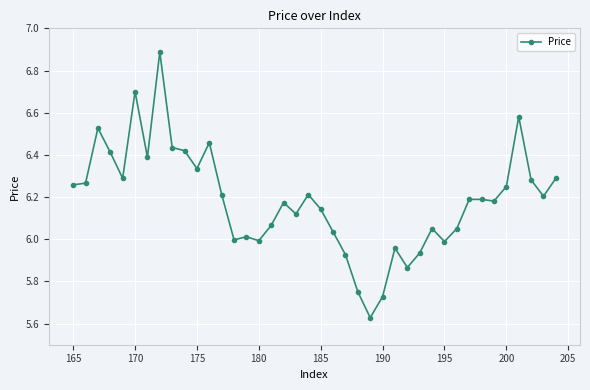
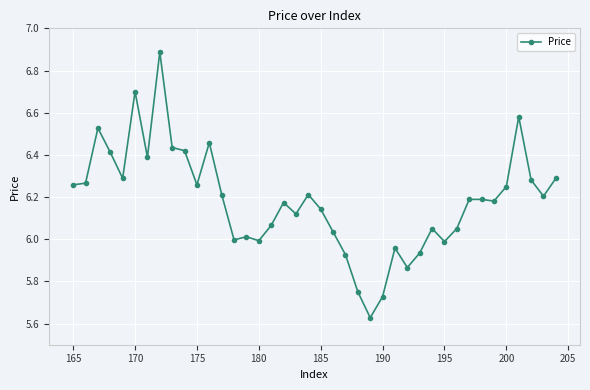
175: 6.34 -> 6.26
